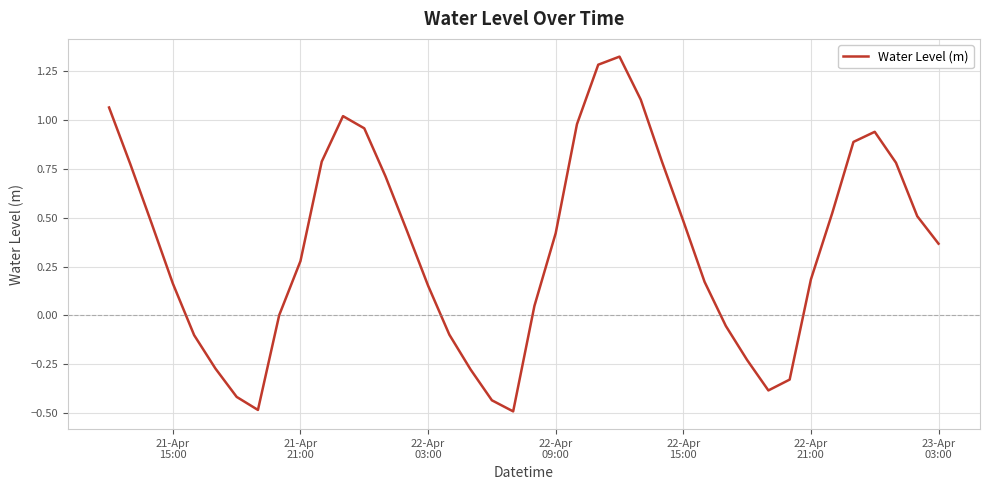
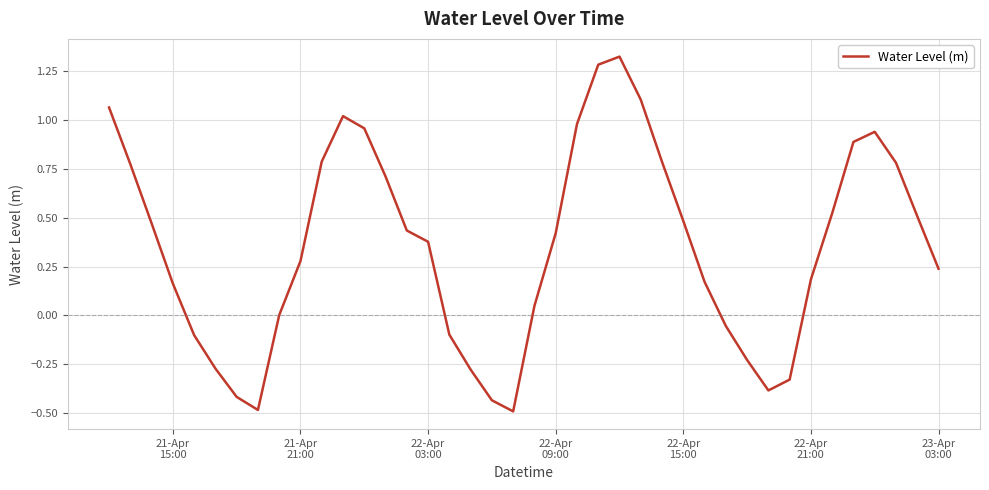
22-Apr 03:00: 0.15 -> 0.38
23-Apr 03:00: 0.37 -> 0.24
